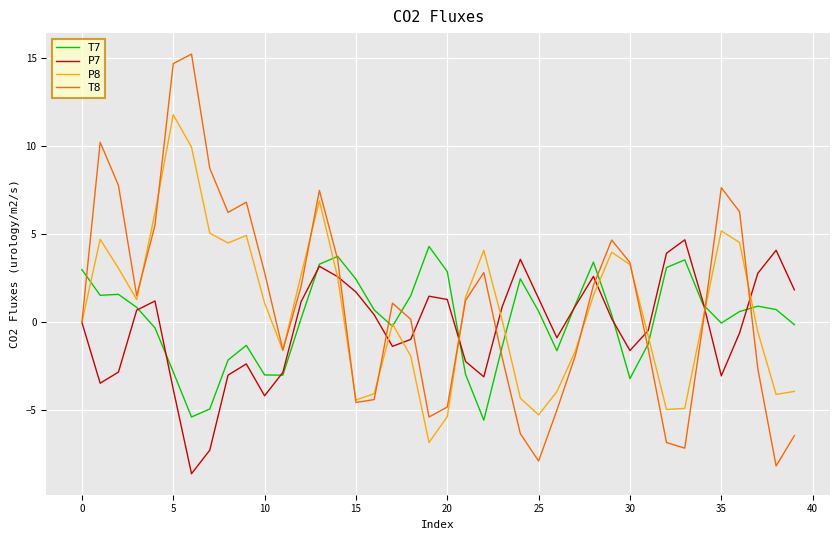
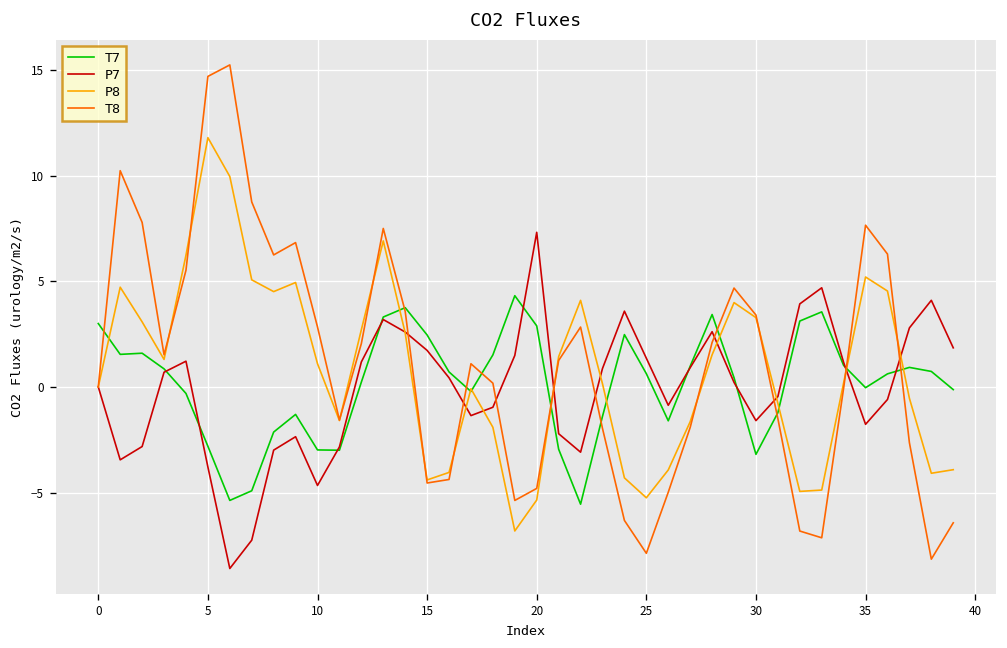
P7, 10: -4.2 -> -4.7
P7, 20: 1.3 -> 7.3
P7, 35: -3.0 -> -1.8
